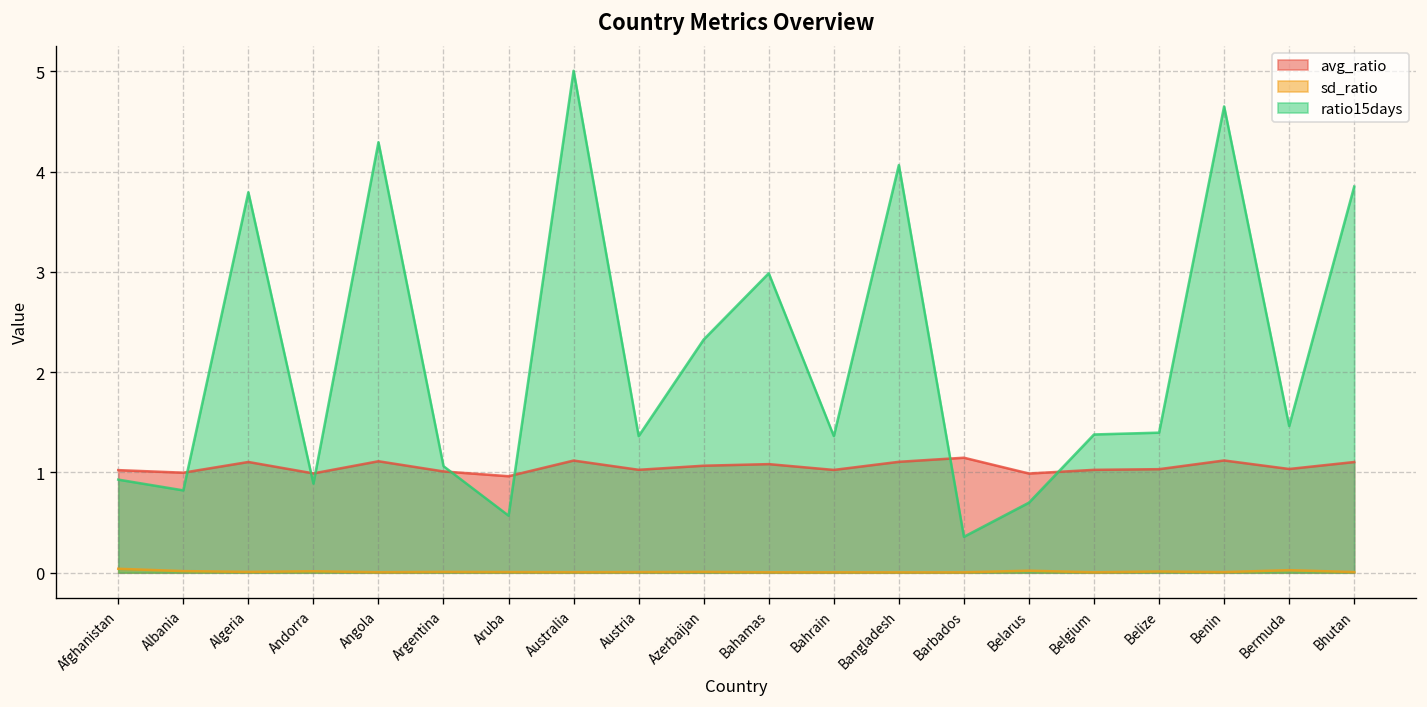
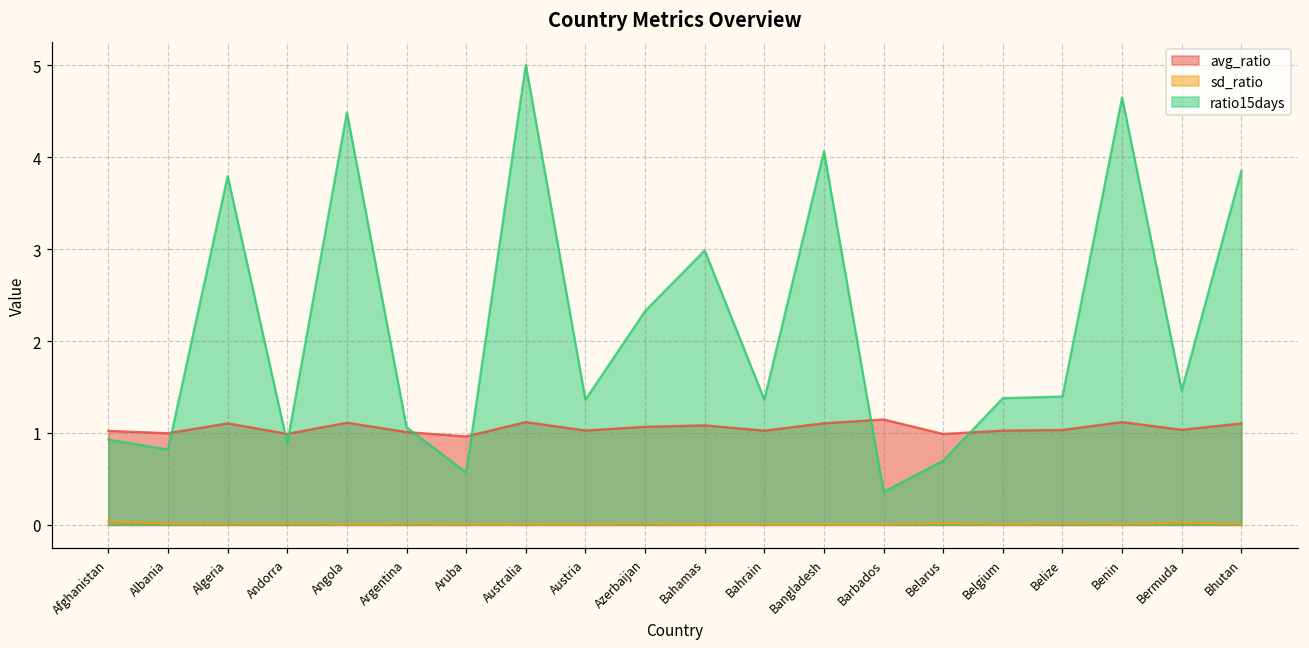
ratio15days, Angola: 4.3 -> 4.5
